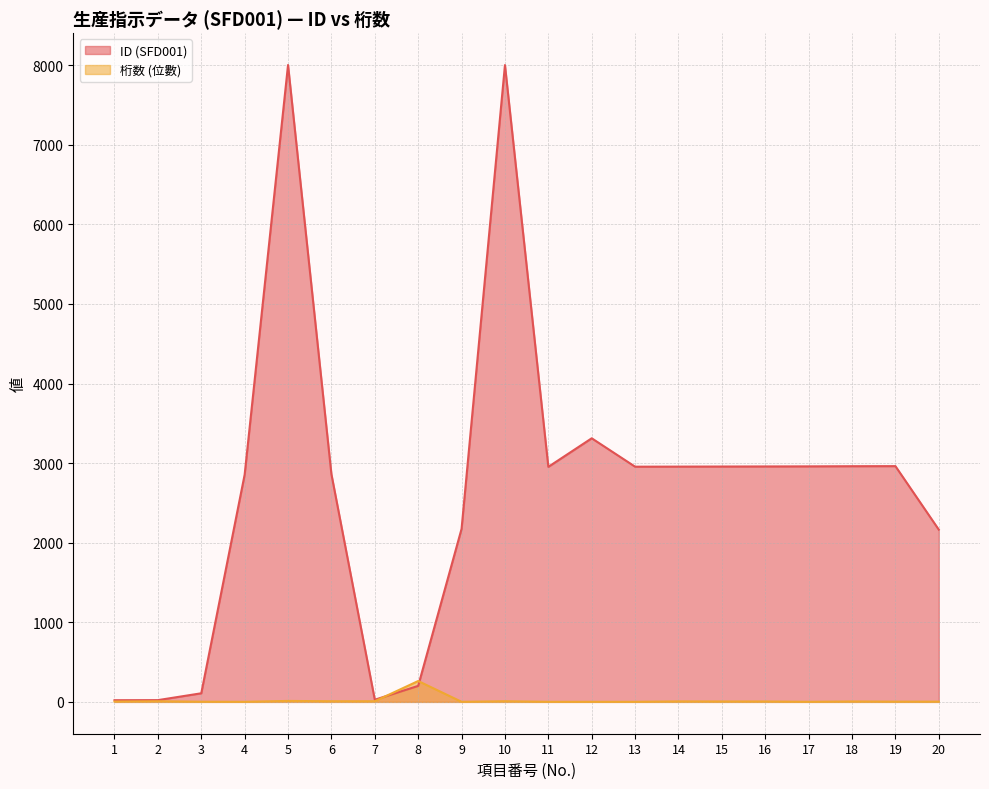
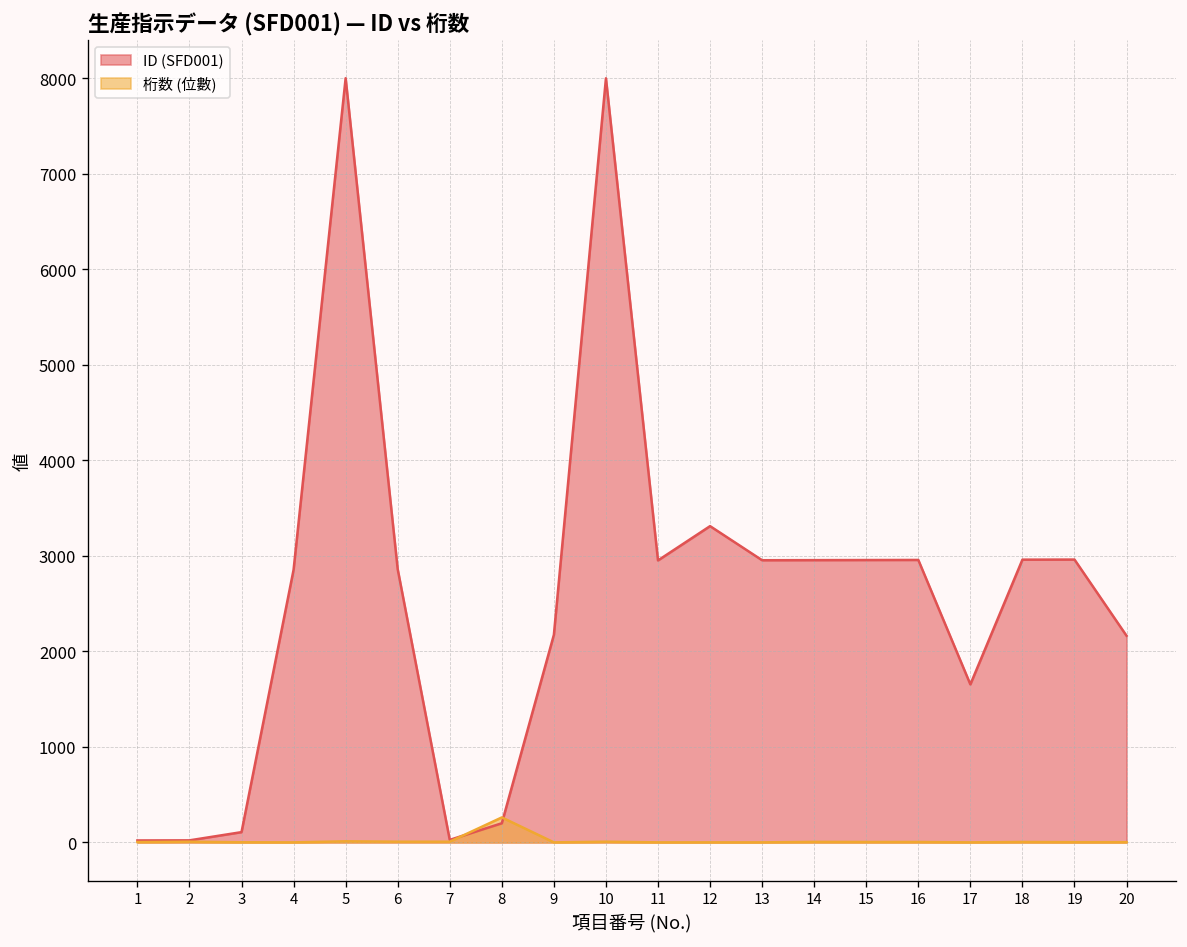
ID (SFD001), 17: 3000 -> 1700
